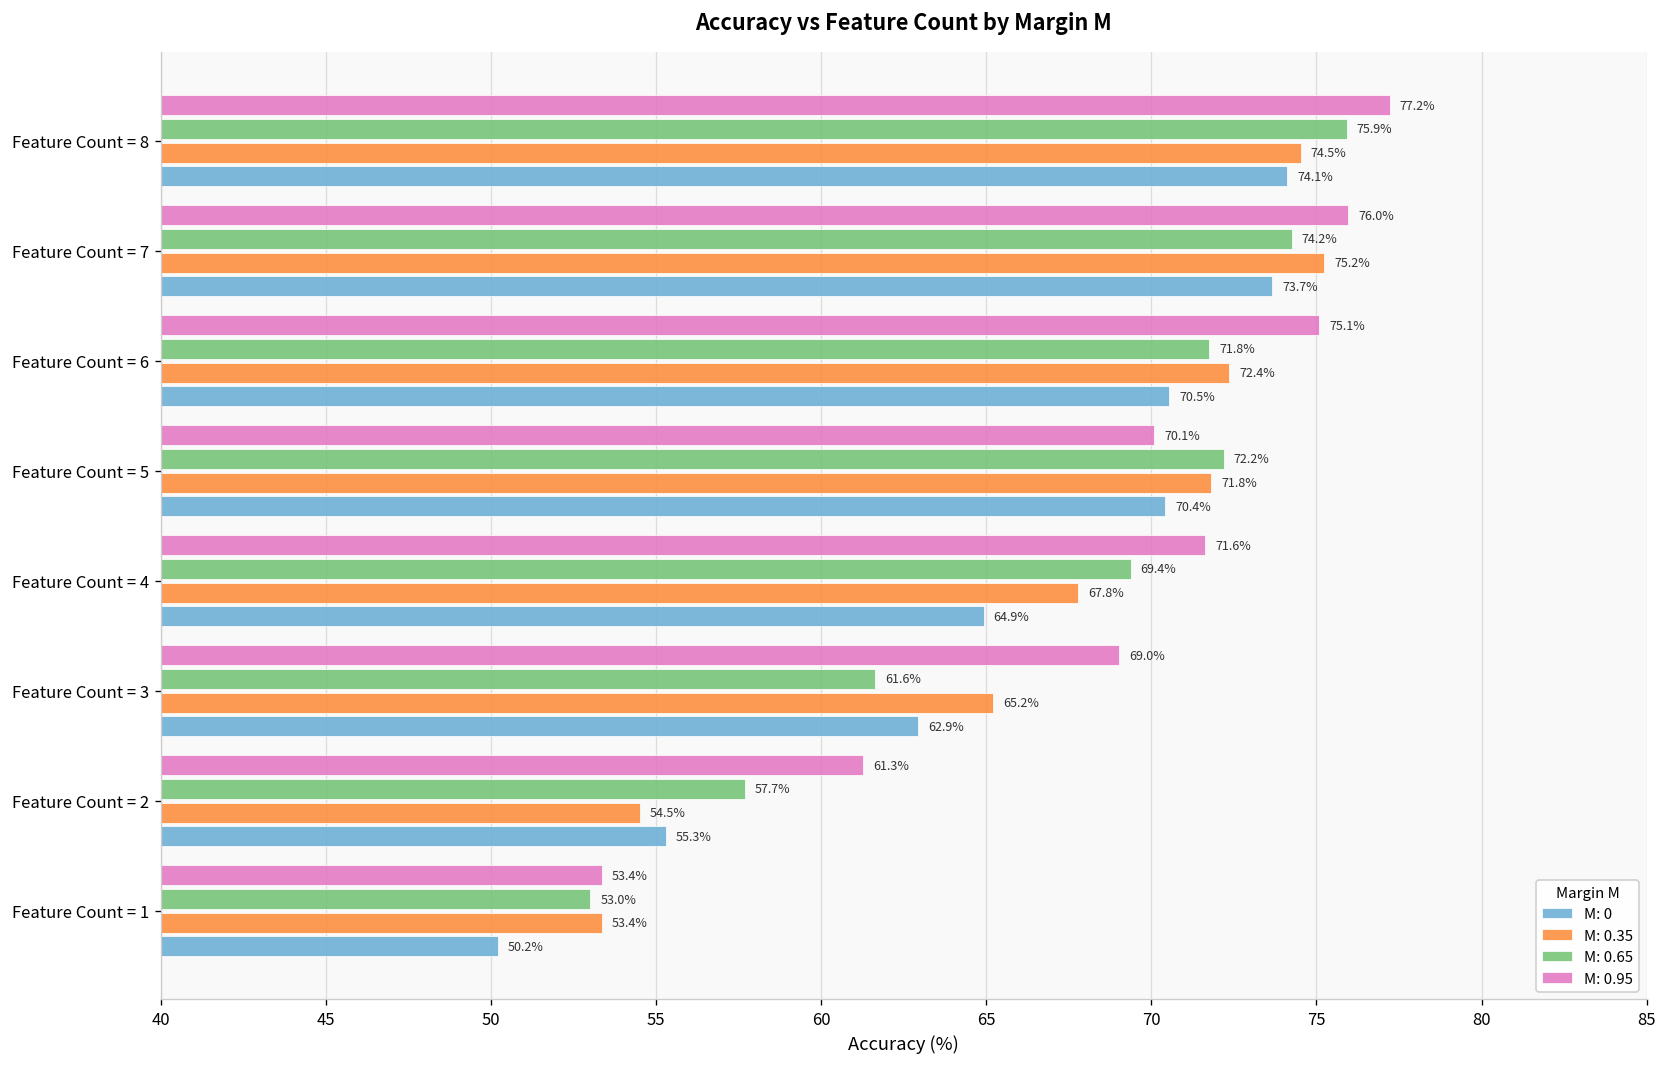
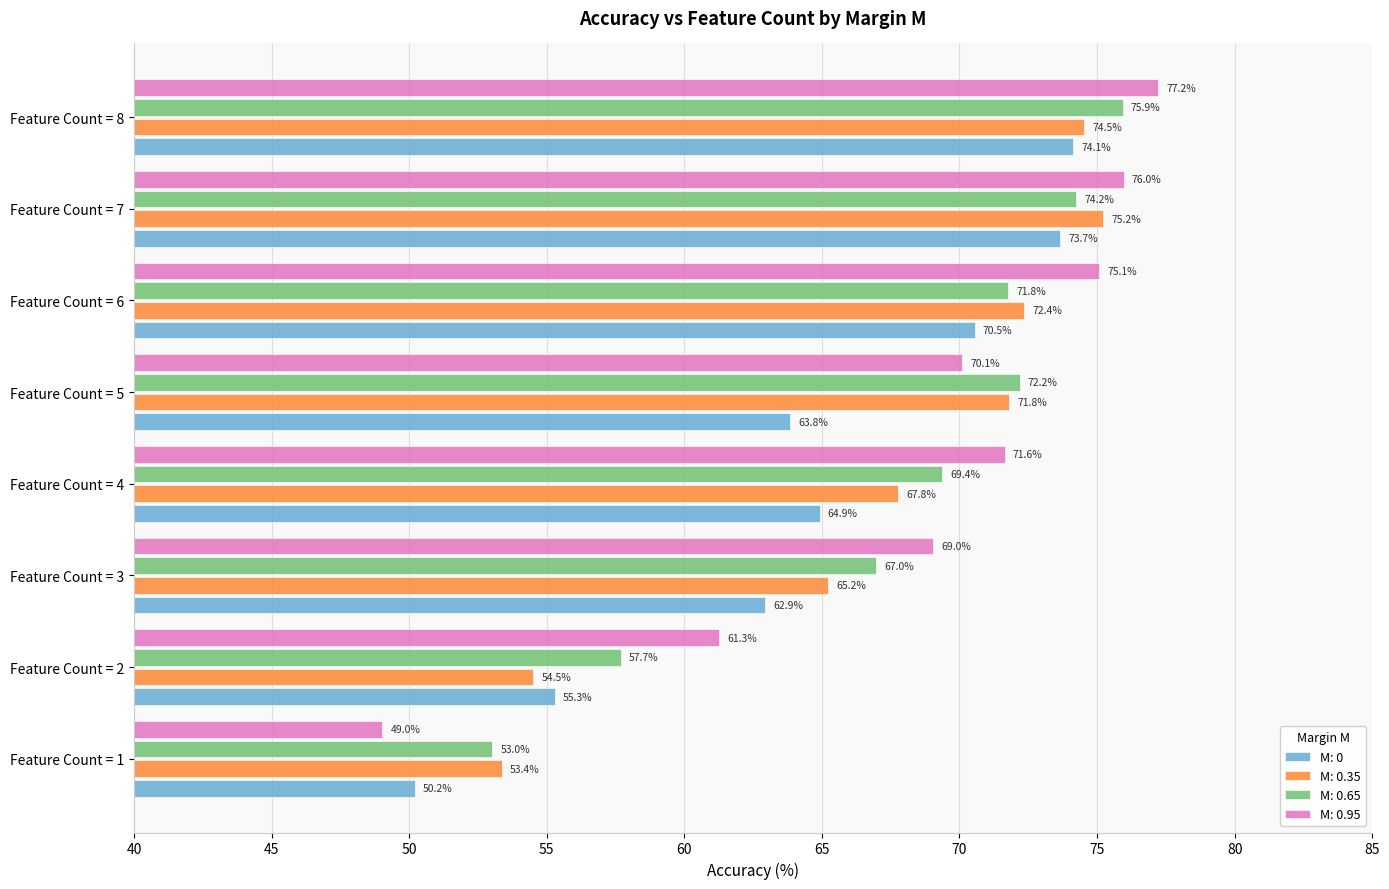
M: 0, Feature Count = 5: 70.4% -> 63.8%
M: 0.65, Feature Count = 3: 61.6% -> 67.0%
M: 0.95, Feature Count = 1: 53.4% -> 49.0%
